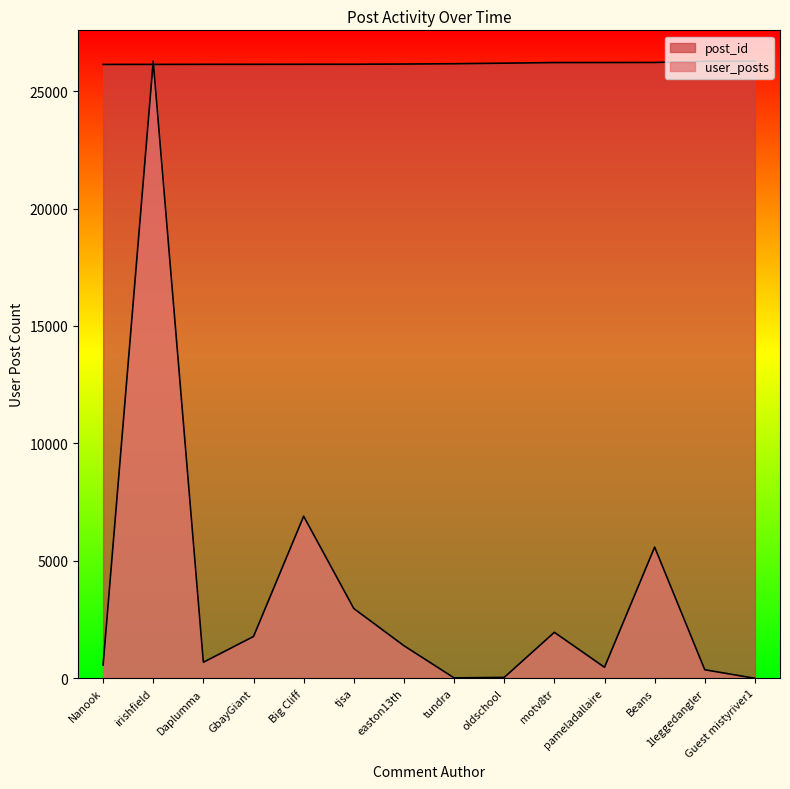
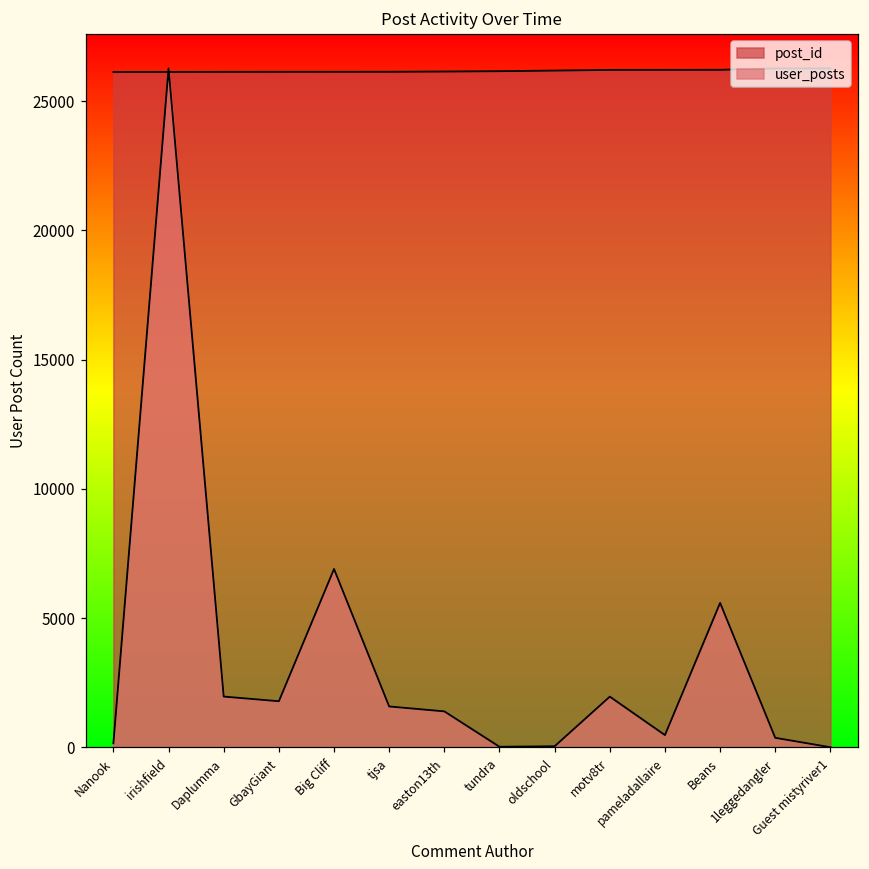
user_posts, Nanook: 600 -> 200
user_posts, Daplumma: 700 -> 2000
user_posts, tjsa: 3000 -> 1600
